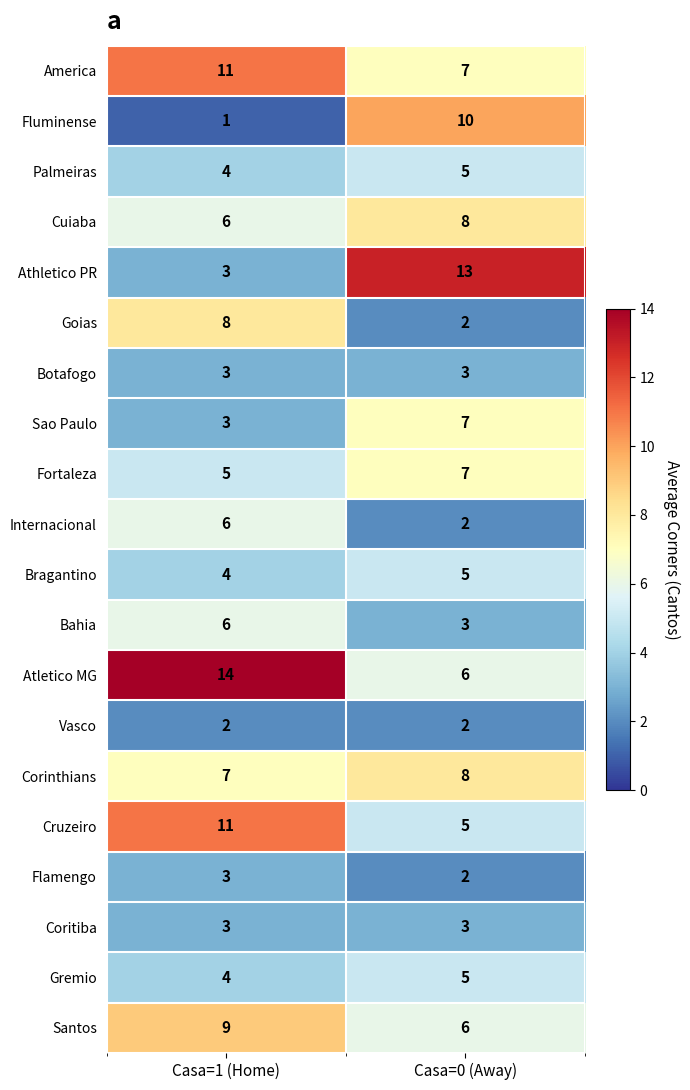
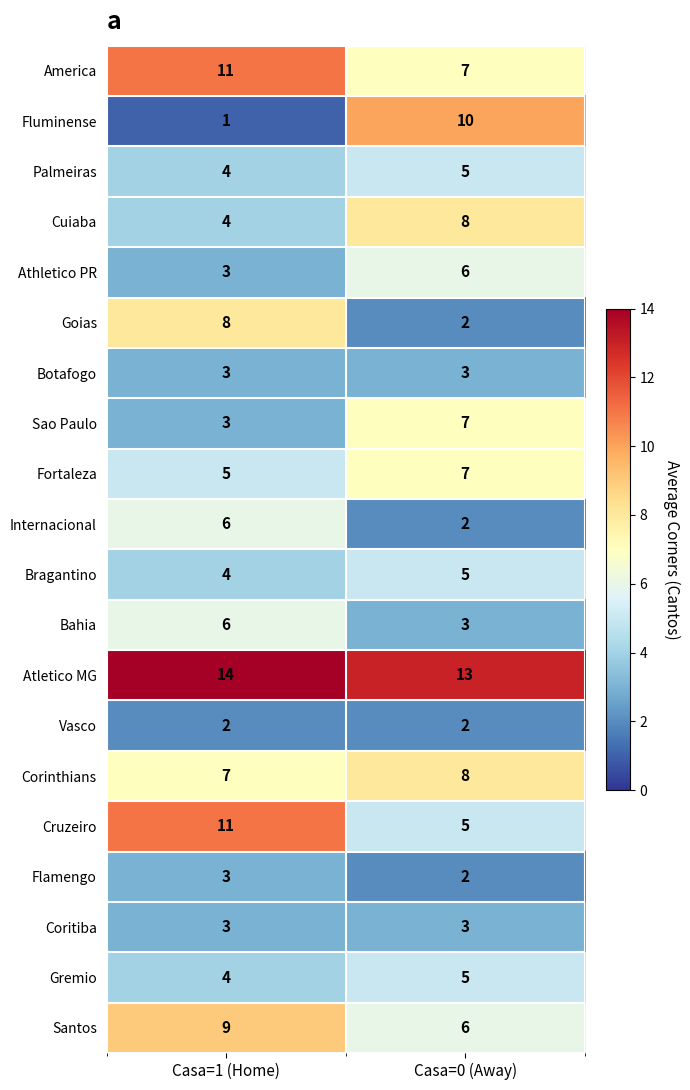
Cuiaba, Casa=1 (Home): 6 -> 4
Athletico PR, Casa=0 (Away): 13 -> 6
Atletico MG, Casa=0 (Away): 6 -> 13
